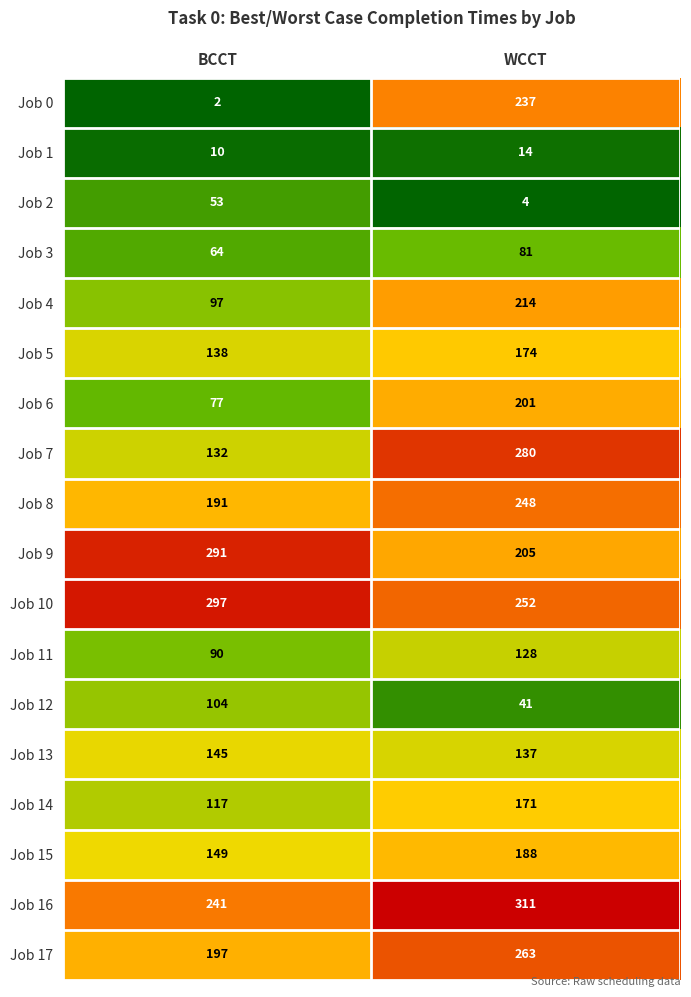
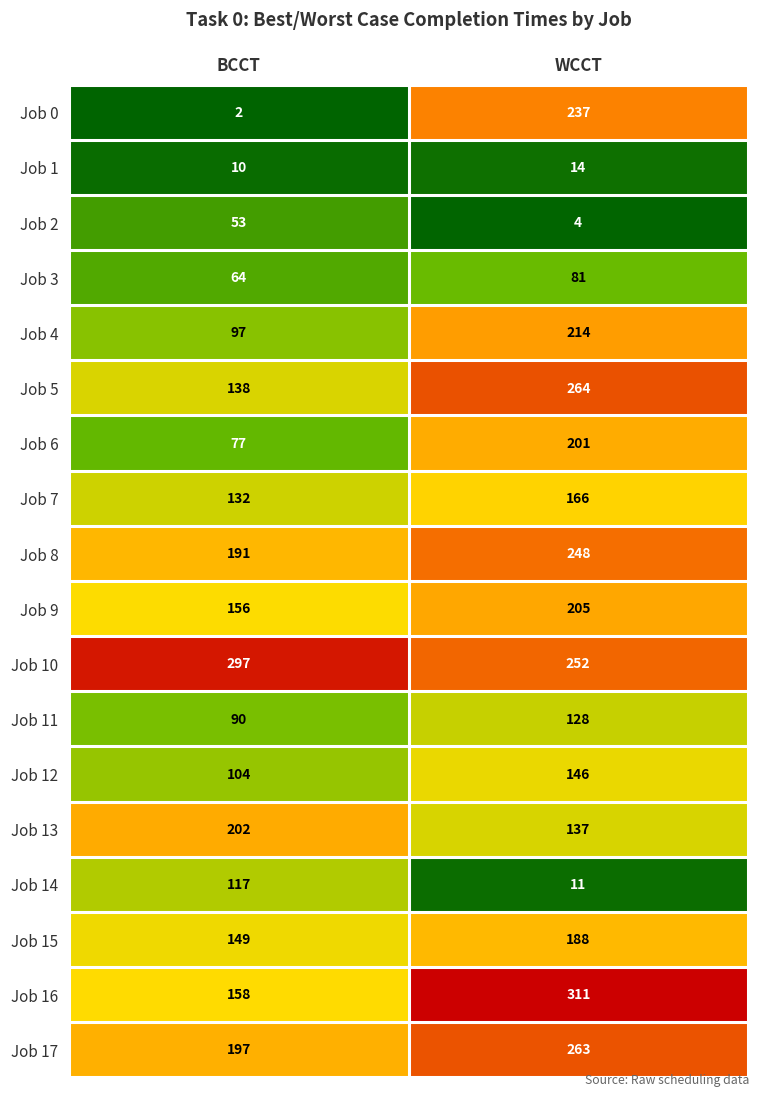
Job 5, WCCT: 174 -> 264
Job 7, WCCT: 280 -> 166
Job 9, BCCT: 291 -> 156
Job 12, WCCT: 41 -> 146
Job 13, BCCT: 145 -> 202
Job 14, WCCT: 171 -> 11
Job 16, BCCT: 241 -> 158
